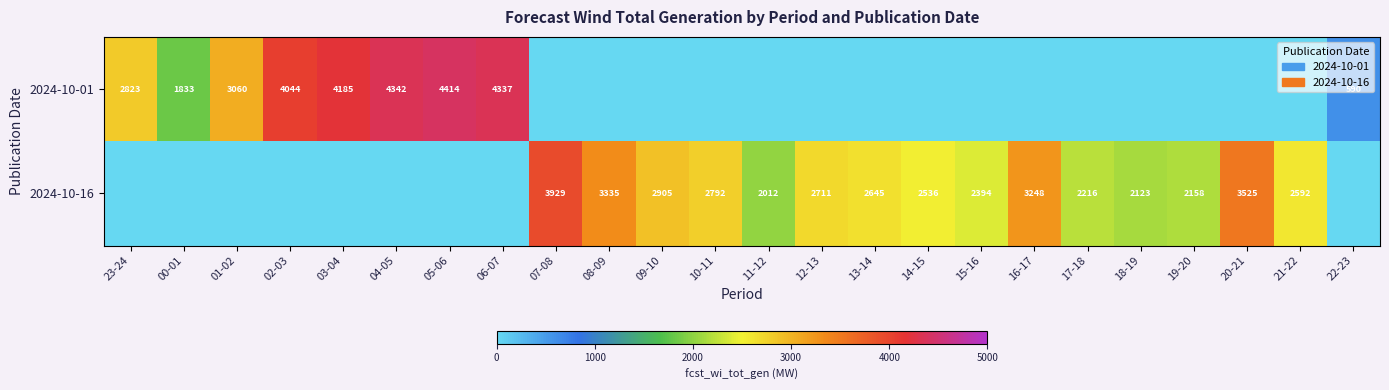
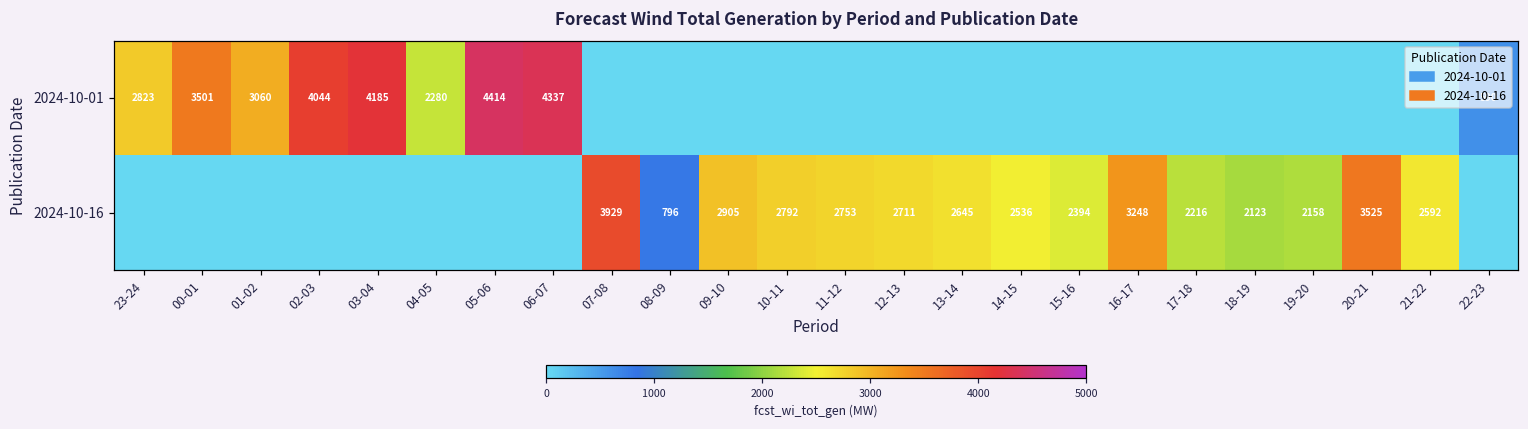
2024-10-01, 00-01: 1833 -> 3501
2024-10-01, 04-05: 4342 -> 2280
2024-10-16, 08-09: 3335 -> 796
2024-10-16, 11-12: 2012 -> 2753
